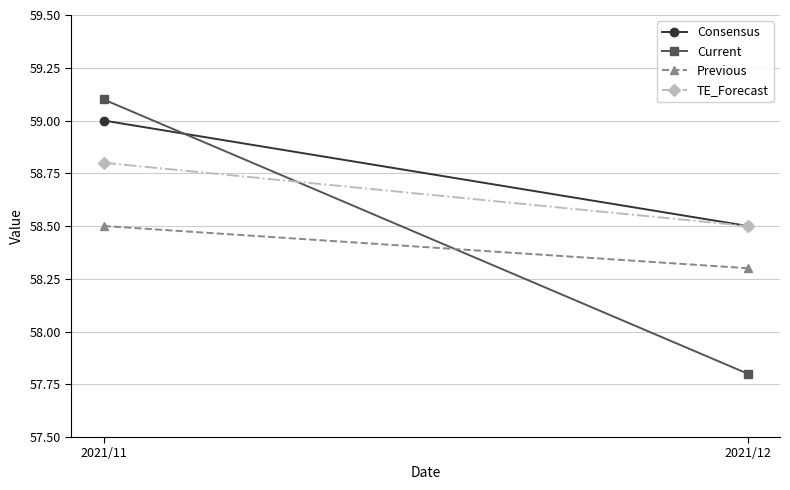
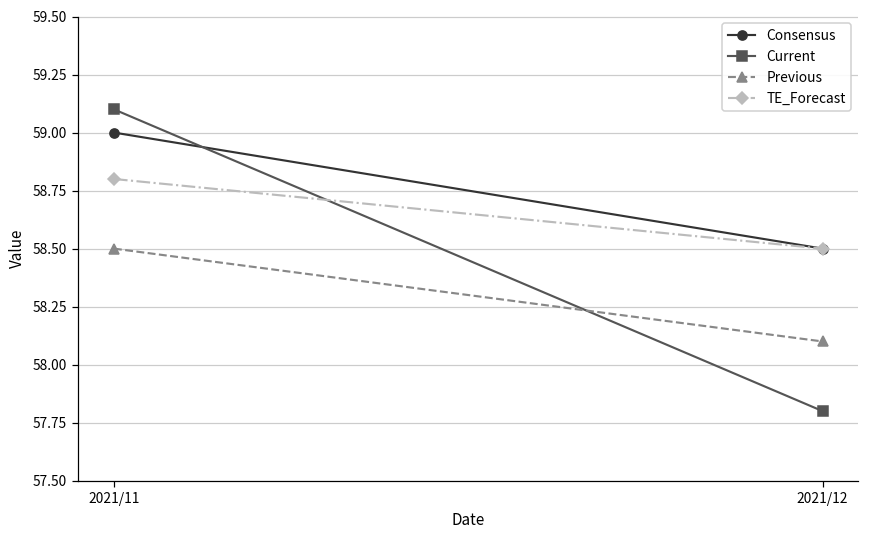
Previous, 2021/12: 58.3 -> 58.1
